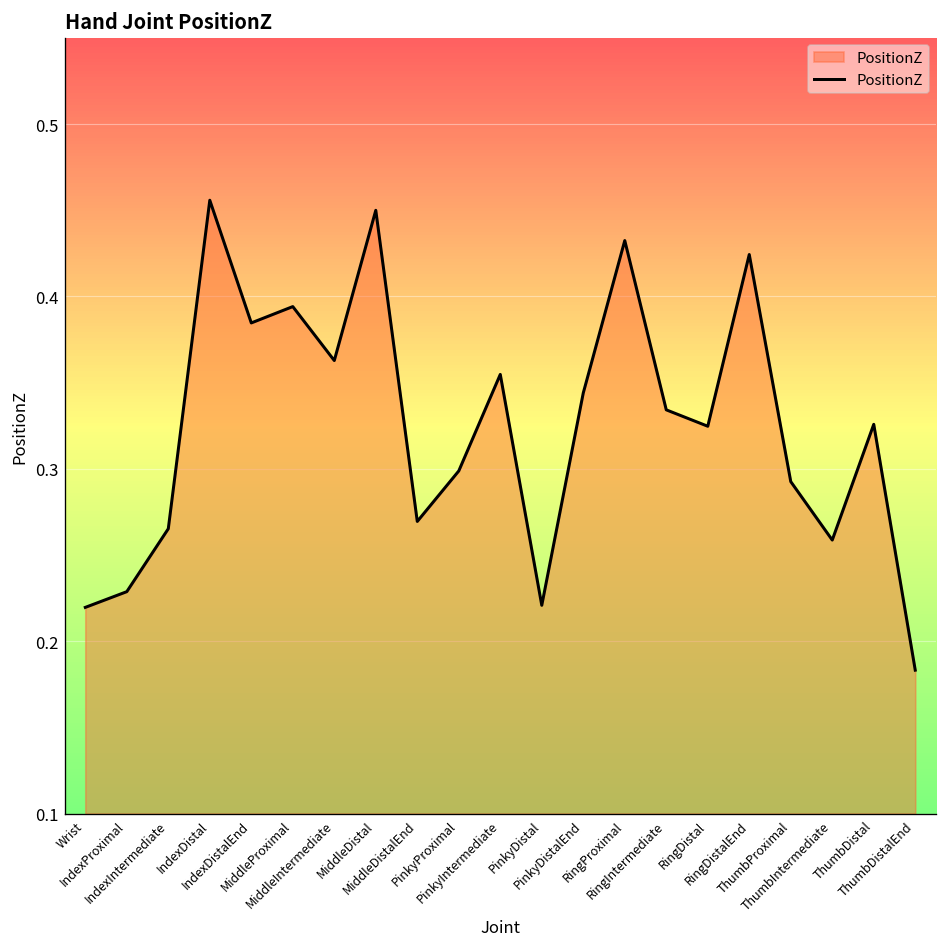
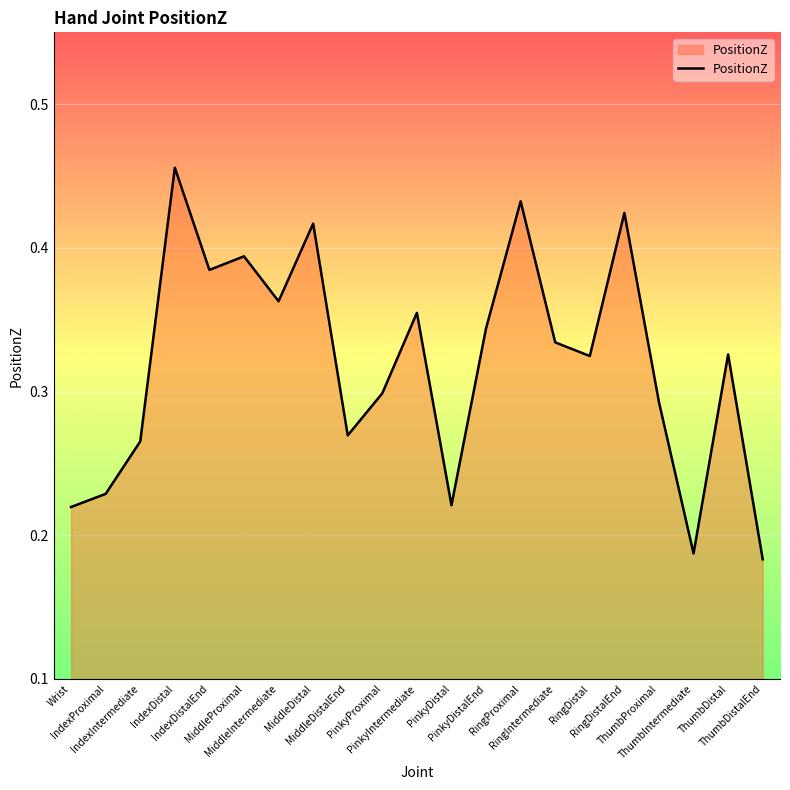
MiddleDistal: 0.450 -> 0.417
ThumbIntermediate: 0.259 -> 0.187
